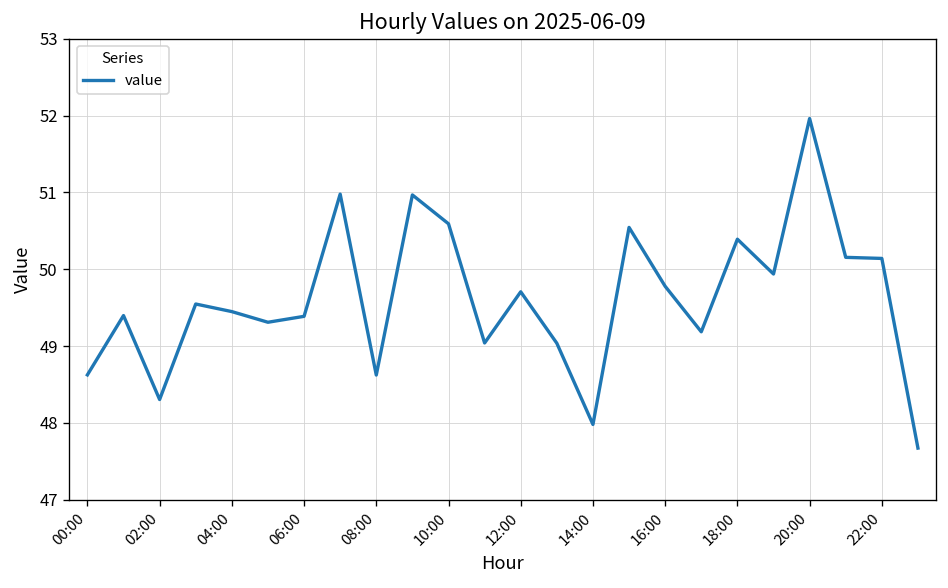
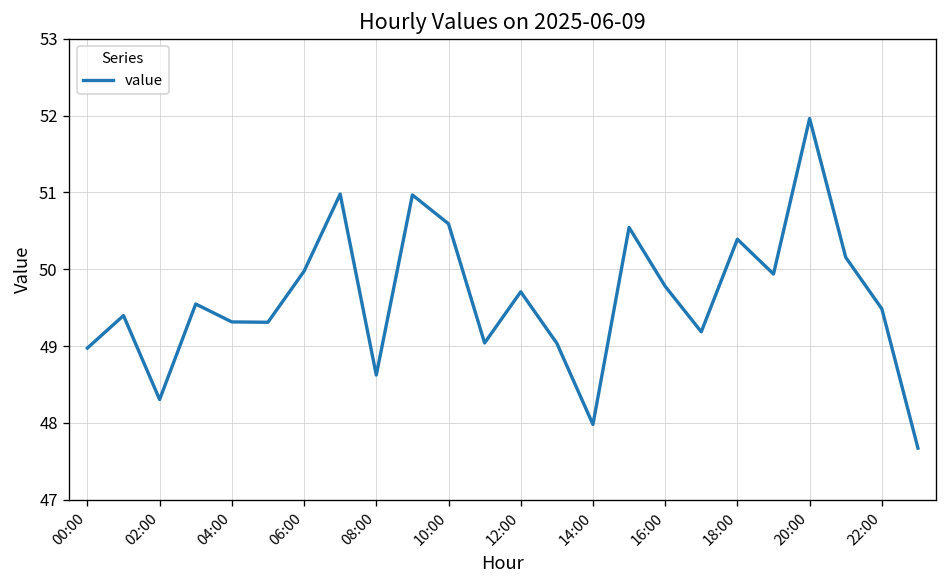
00:00: 48.6 -> 49.0
04:00: 49.4 -> 49.3
06:00: 49.4 -> 50.0
22:00: 50.1 -> 49.5
